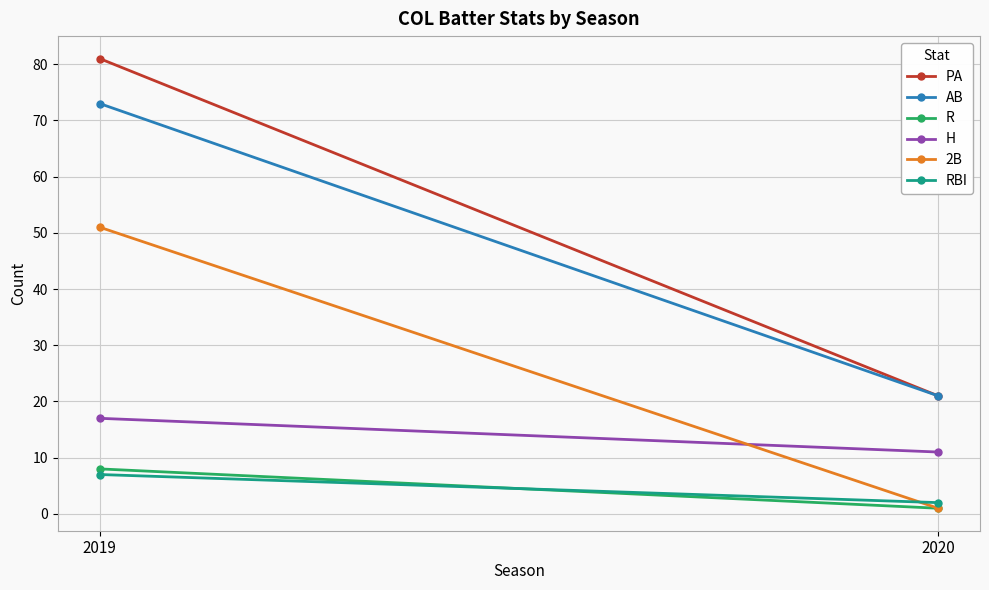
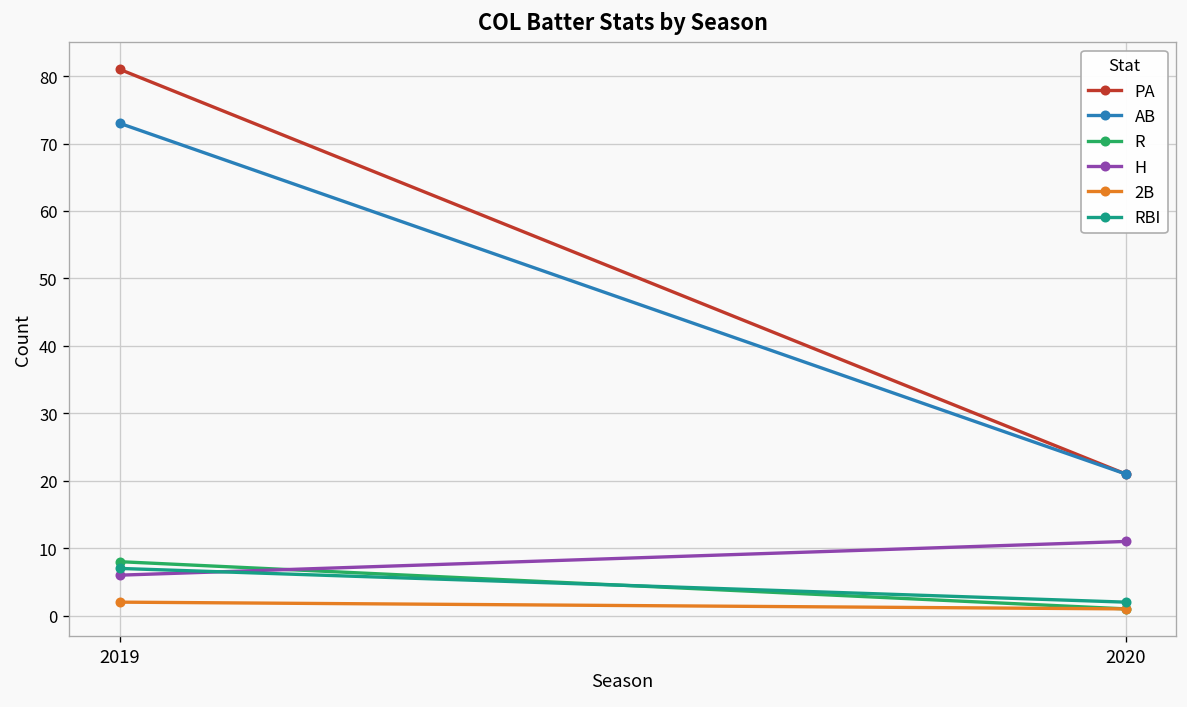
H, 2019: 17 -> 6
2B, 2019: 51 -> 2
